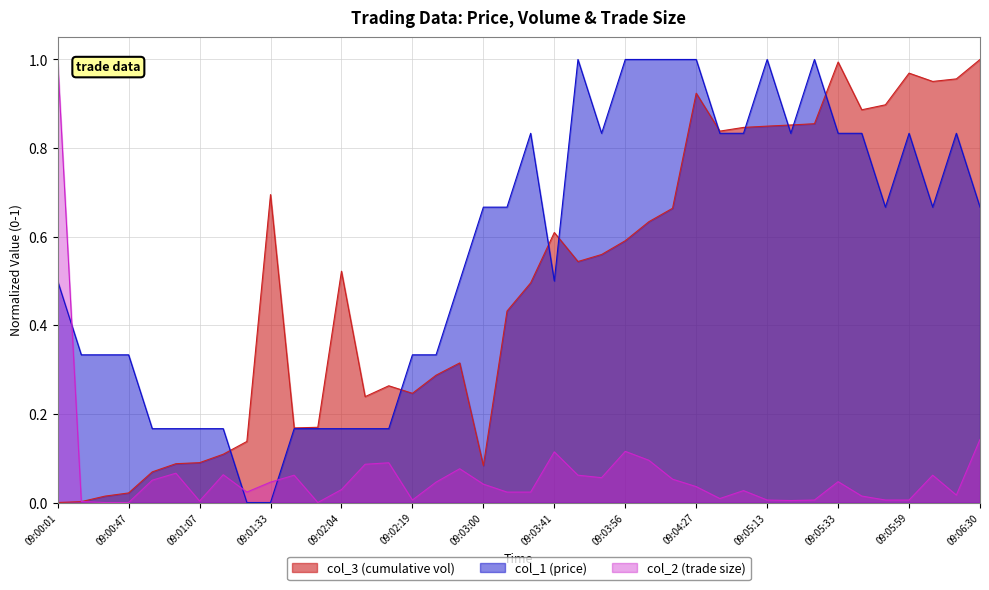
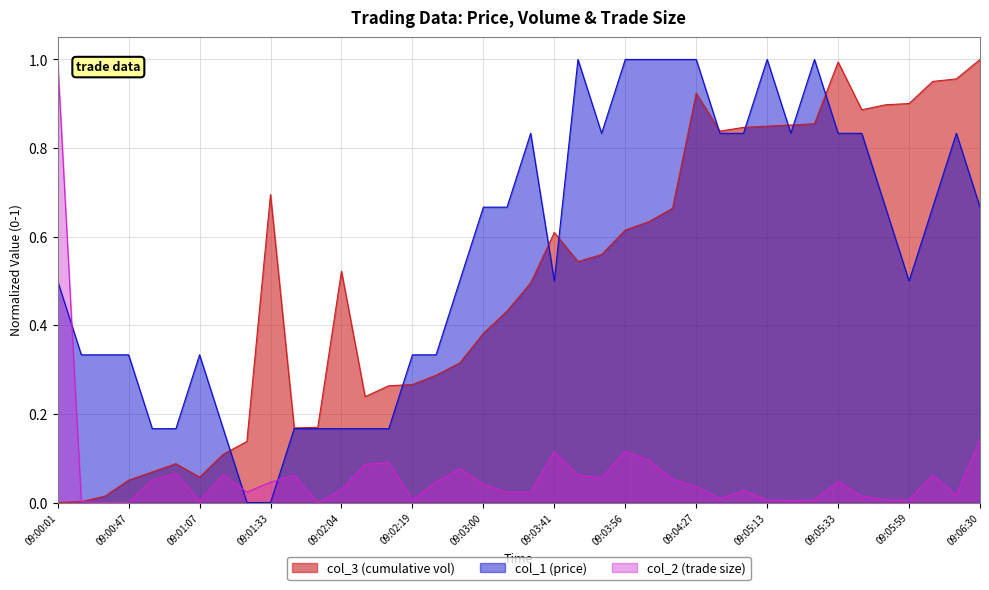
col_3 (cumulative vol), 09:00:47: 0.02 -> 0.05
col_3 (cumulative vol), 09:01:07: 0.09 -> 0.06
col_1 (price), 09:01:07: 0.17 -> 0.33
col_3 (cumulative vol), 09:02:19: 0.25 -> 0.27
col_3 (cumulative vol), 09:03:00: 0.08 -> 0.38
col_3 (cumulative vol), 09:03:56: 0.59 -> 0.62
col_3 (cumulative vol), 09:05:59: 0.97 -> 0.90
col_1 (price), 09:05:59: 0.83 -> 0.50
